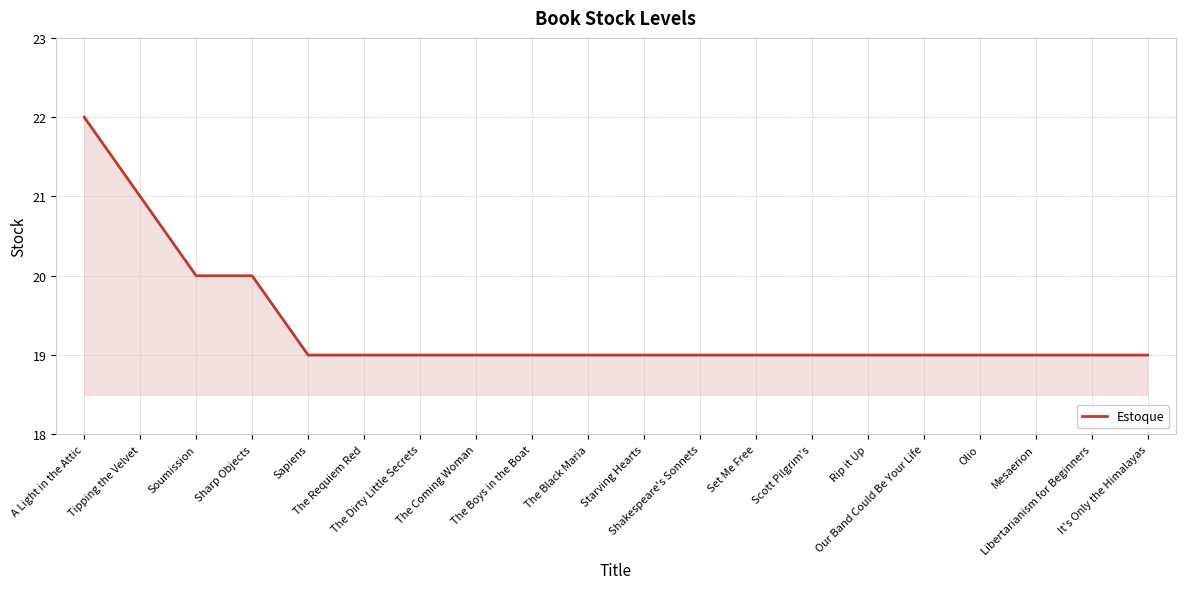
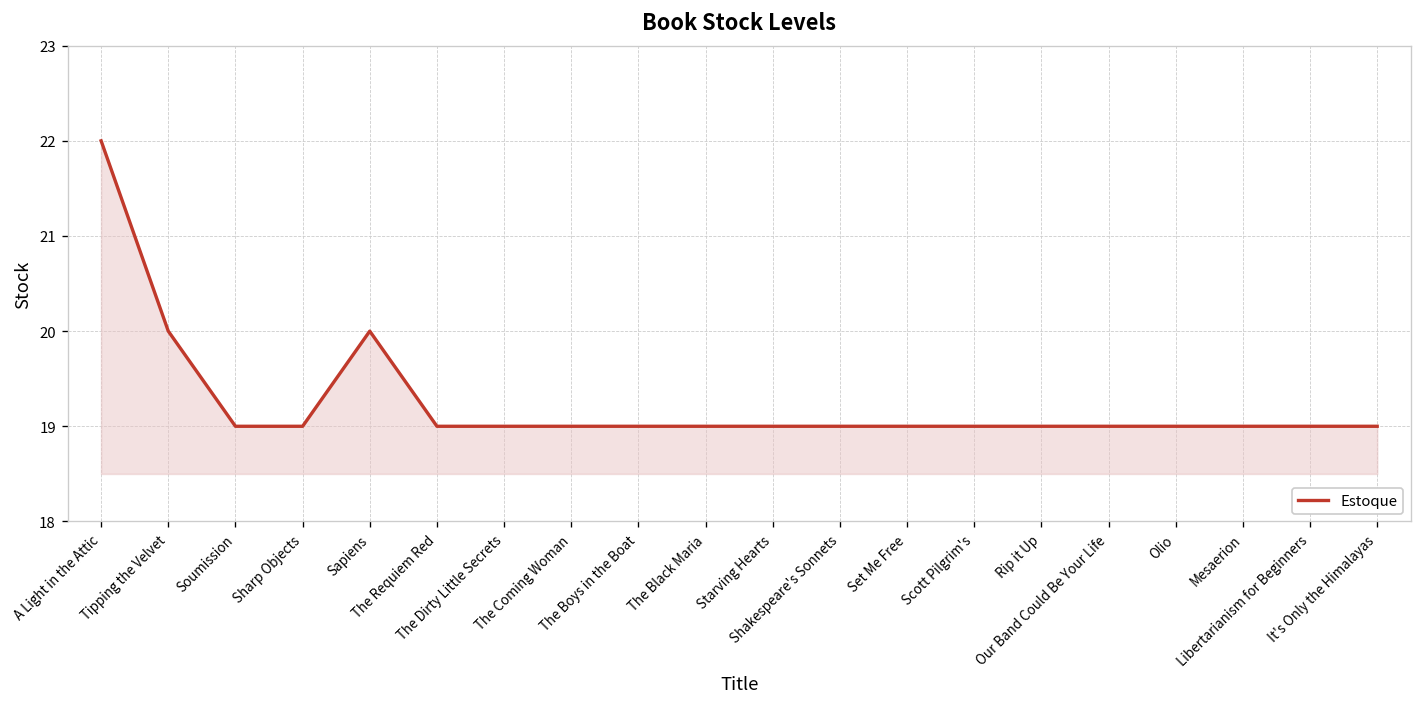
Tipping the Velvet: 21 -> 20
Soumission: 20 -> 19
Sharp Objects: 20 -> 19
Sapiens: 19 -> 20
